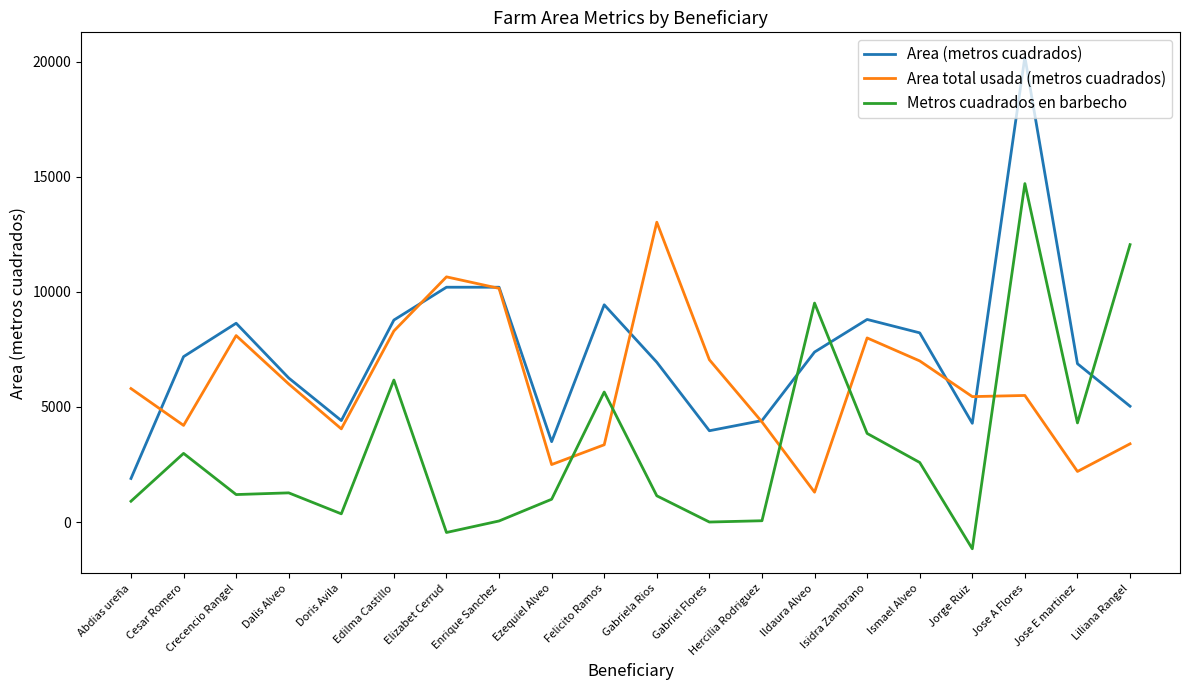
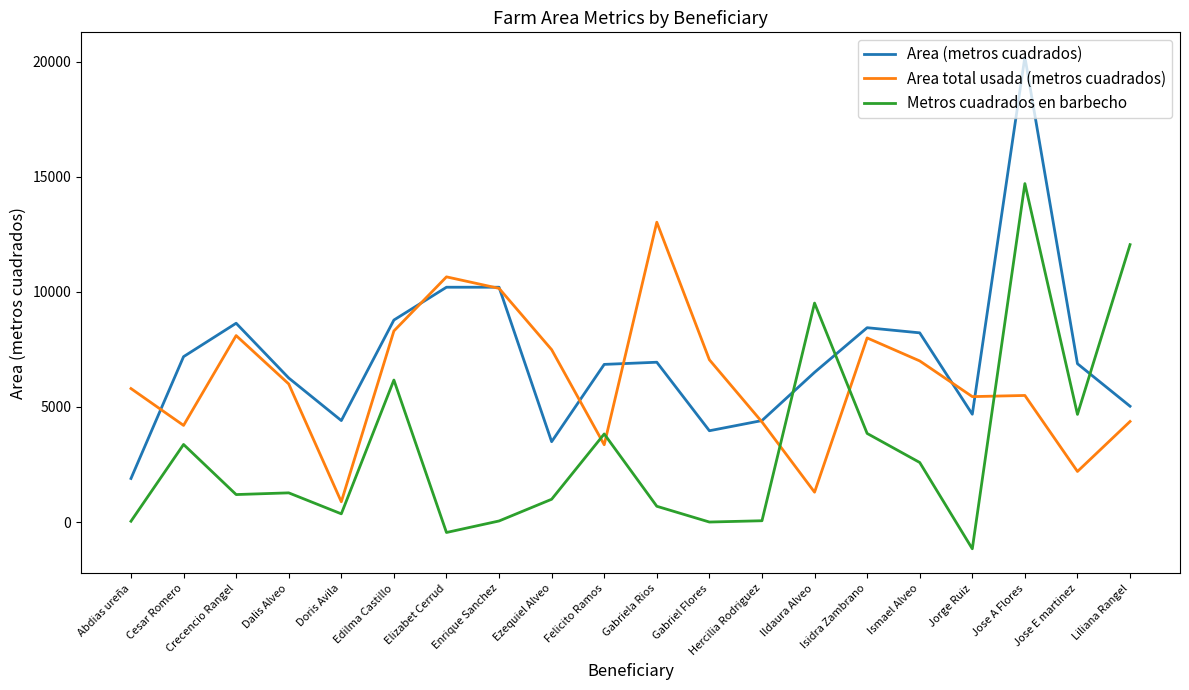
Metros cuadrados en barbecho, Abdias ureña: 900 -> 0
Metros cuadrados en barbecho, Cesar Romero: 3000 -> 3400
Area total usada (metros cuadrados), Doris Avila: 4100 -> 900
Area total usada (metros cuadrados), Ezequiel Alveo: 2500 -> 7500
Area (metros cuadrados), Felicito Ramos: 9400 -> 6800
Metros cuadrados en barbecho, Felicito Ramos: 5600 -> 3800
Metros cuadrados en barbecho, Gabriela Rios: 1100 -> 700
Area (metros cuadrados), Ildaura Alveo: 7400 -> 6500
Area (metros cuadrados), Isidra Zambrano: 8800 -> 8400
Area (metros cuadrados), Jorge Ruiz: 4300 -> 4700
Metros cuadrados en barbecho, Jose E martinez: 4300 -> 4700
Area total usada (metros cuadrados), Liliana Rangel: 3400 -> 4400
